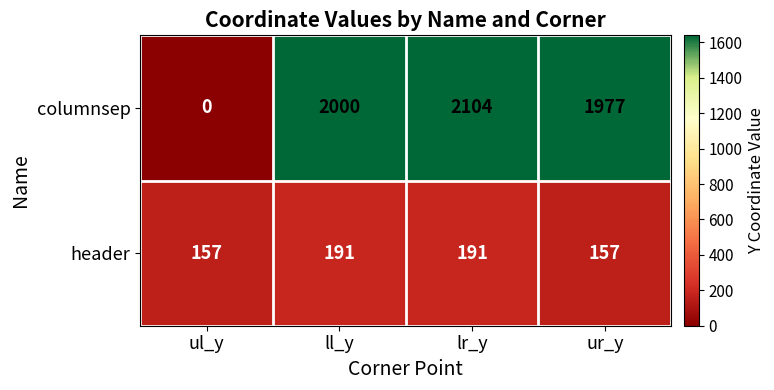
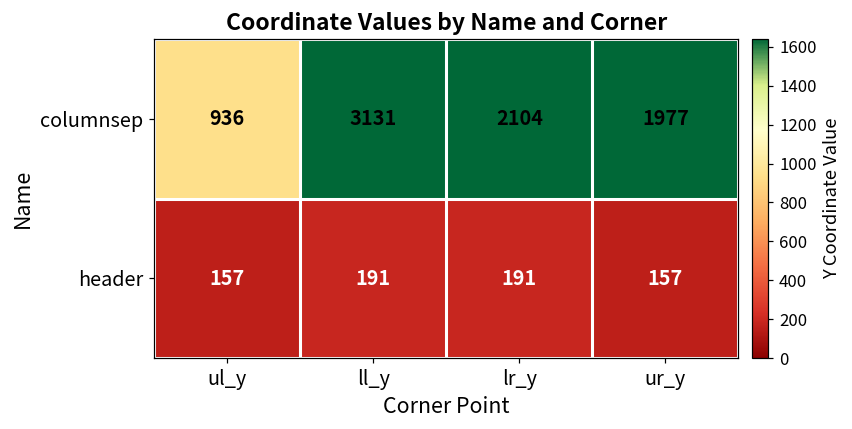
columnsep, ul_y: 0 -> 936
columnsep, ll_y: 2000 -> 3131
